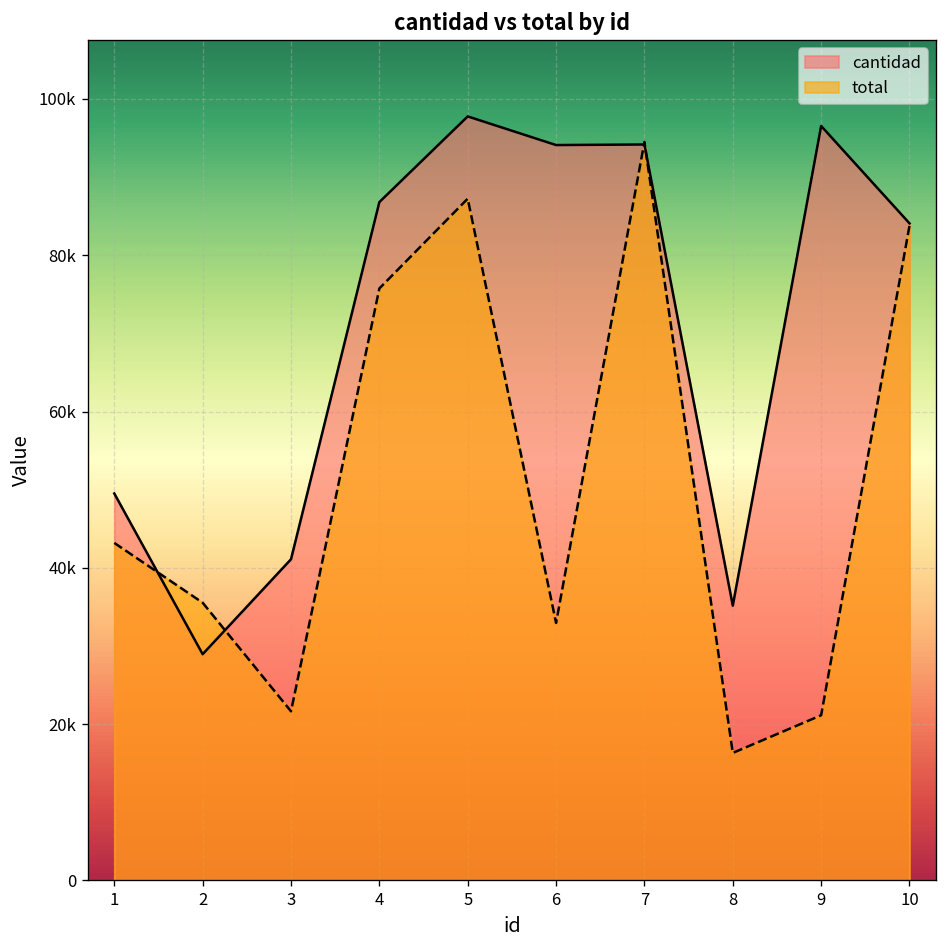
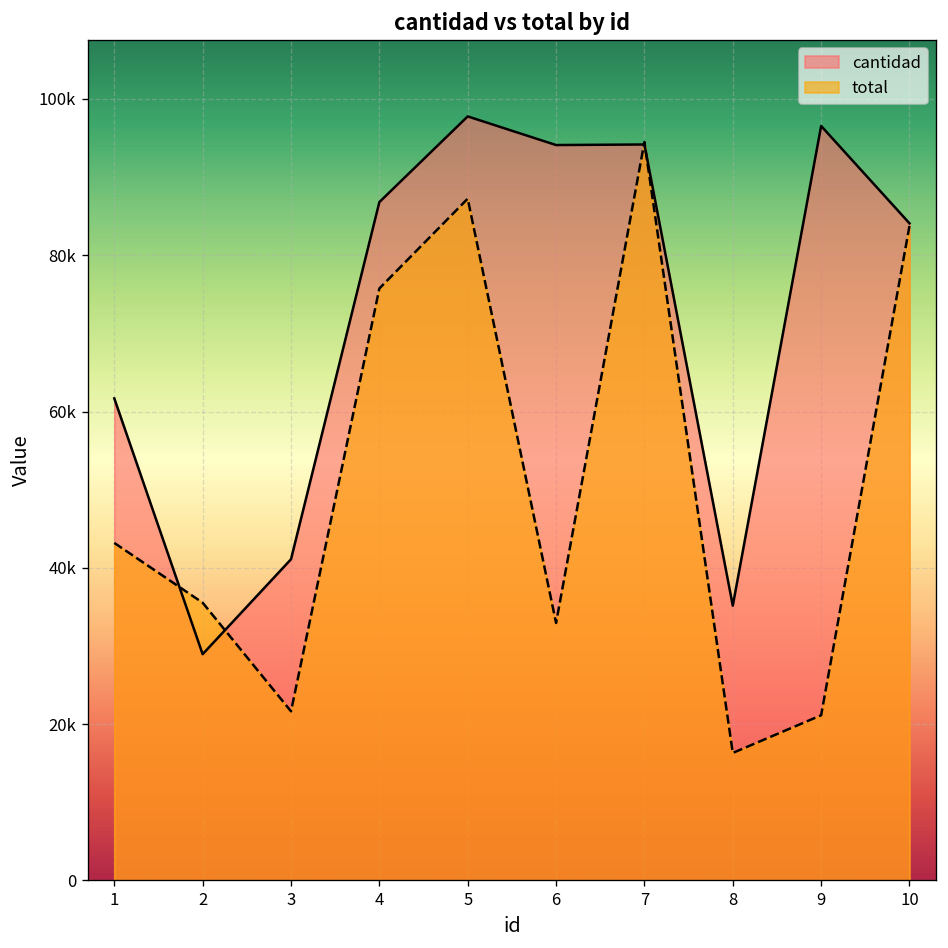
cantidad, 1: 50000 -> 62000
